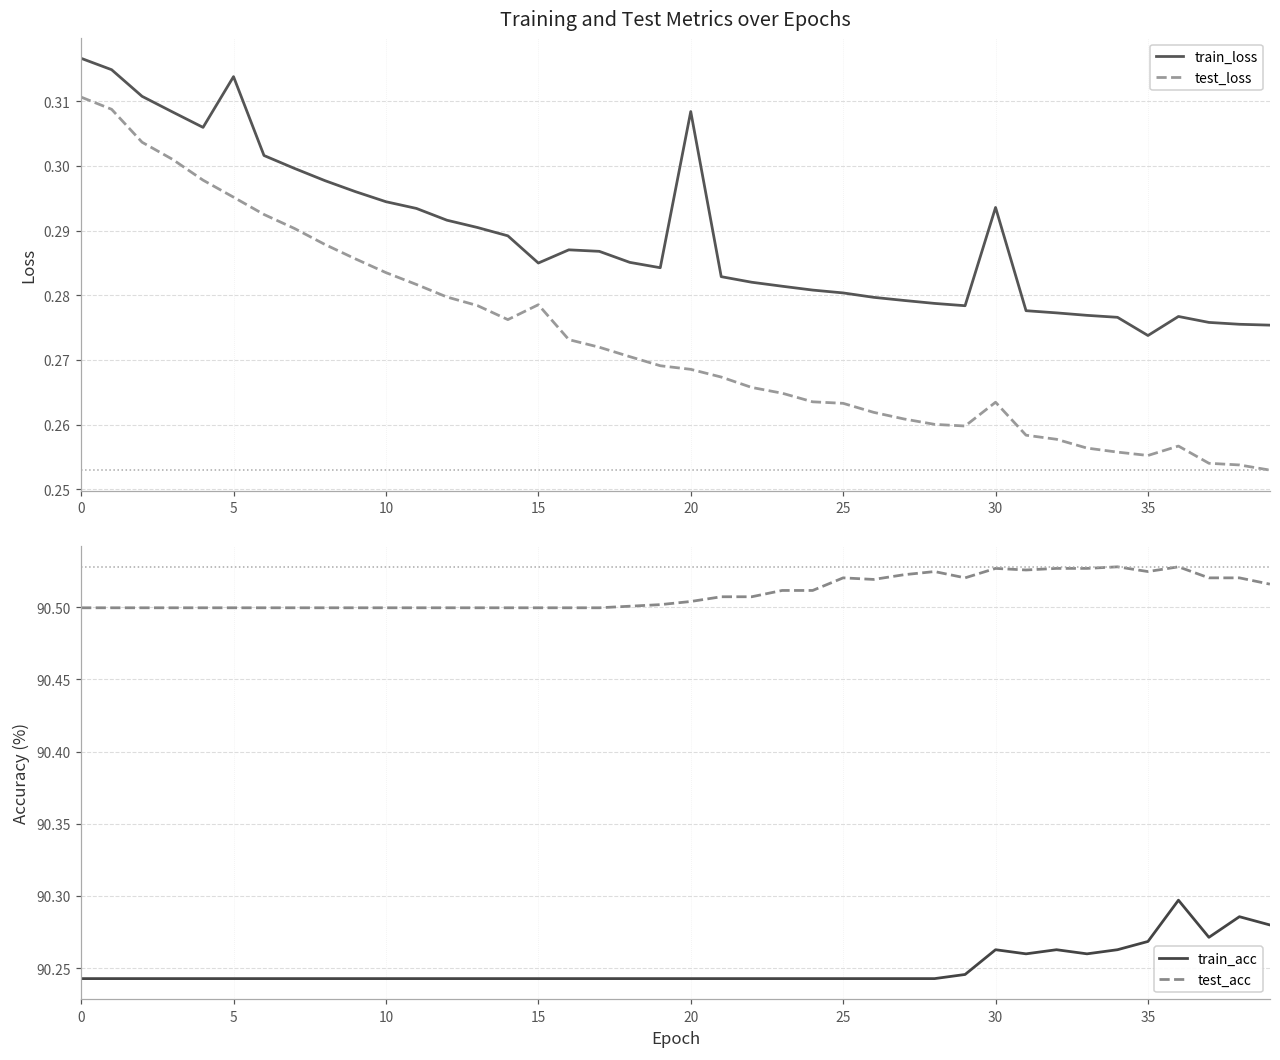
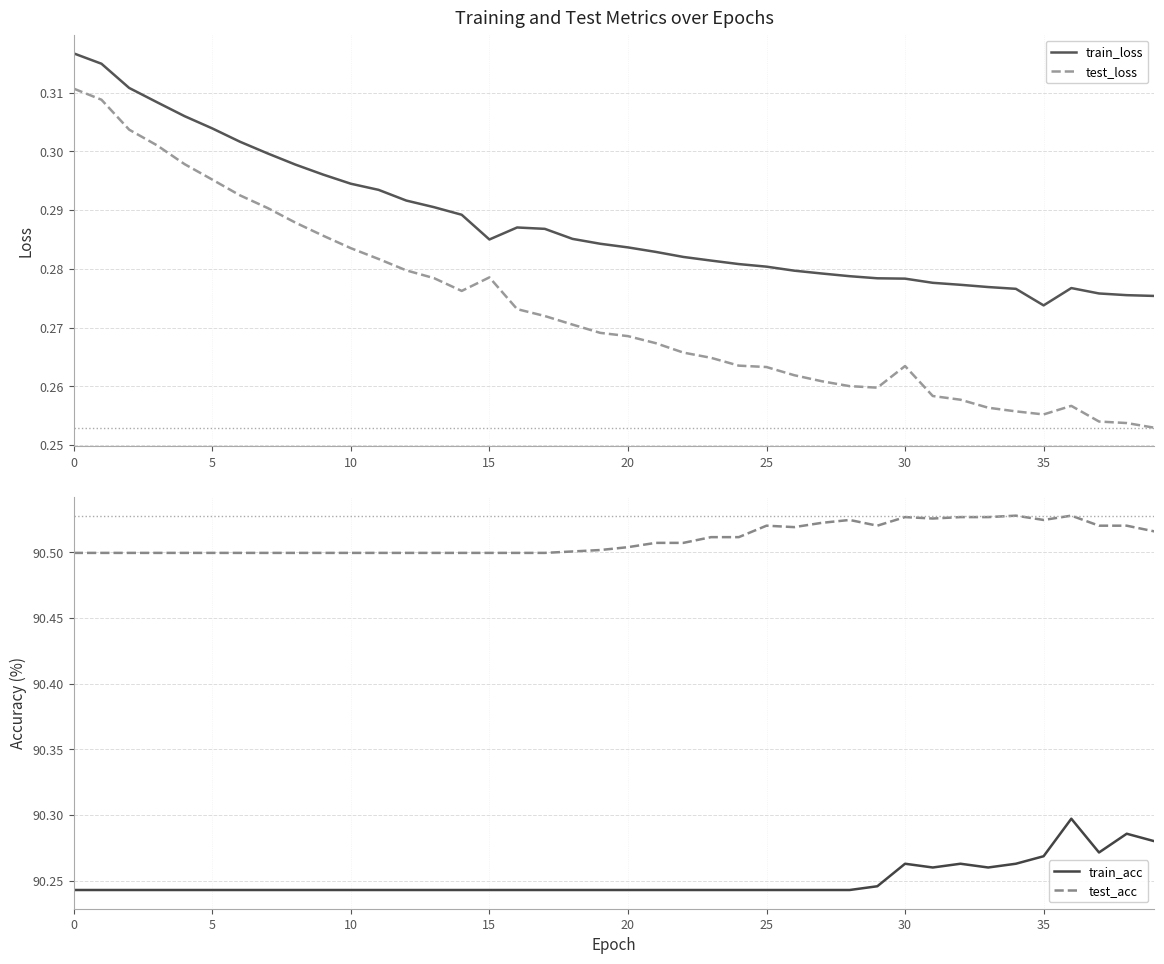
Training and Test Metrics over Epochs, train_loss, 5: 0.314 -> 0.304
Training and Test Metrics over Epochs, train_loss, 20: 0.308 -> 0.284
Training and Test Metrics over Epochs, train_loss, 30: 0.294 -> 0.278
